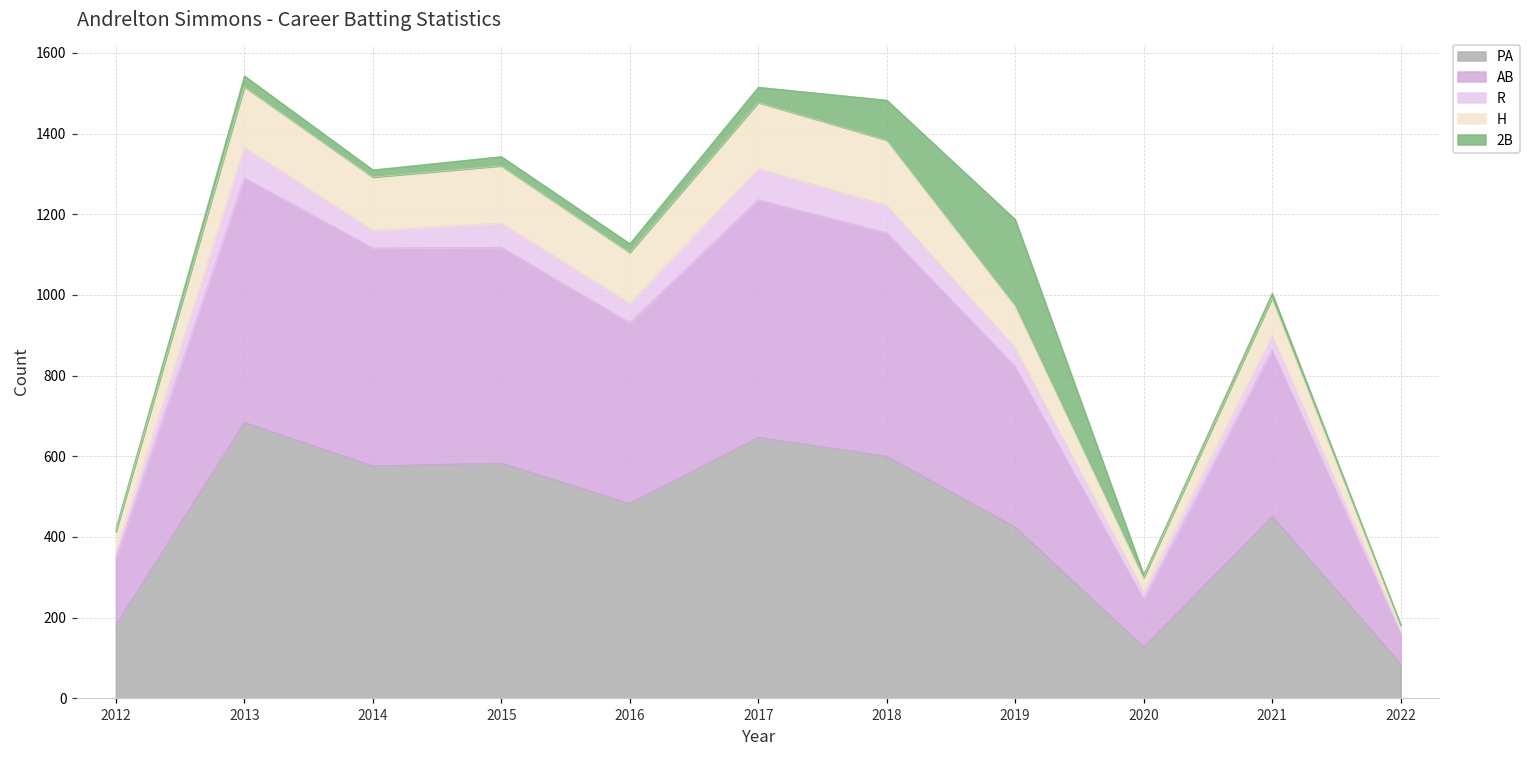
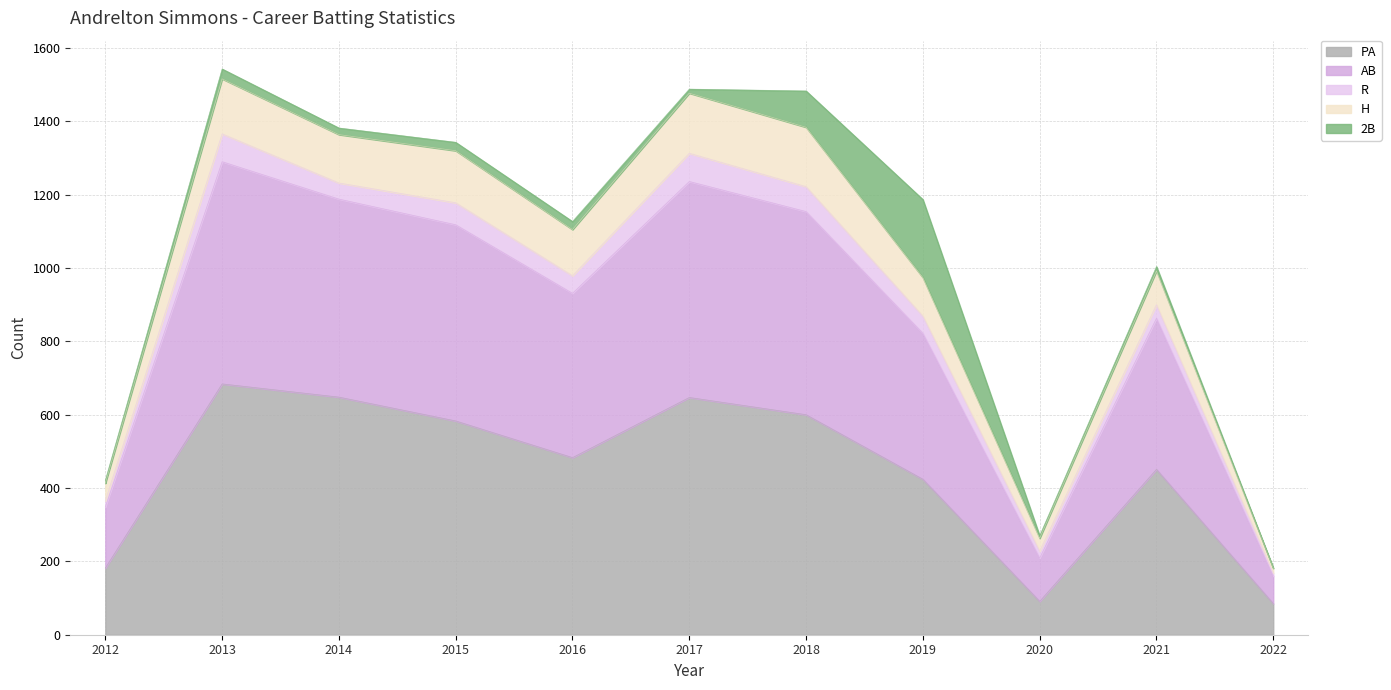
PA, 2014: 580 -> 650
2B, 2017: 40 -> 10
PA, 2020: 130 -> 90
